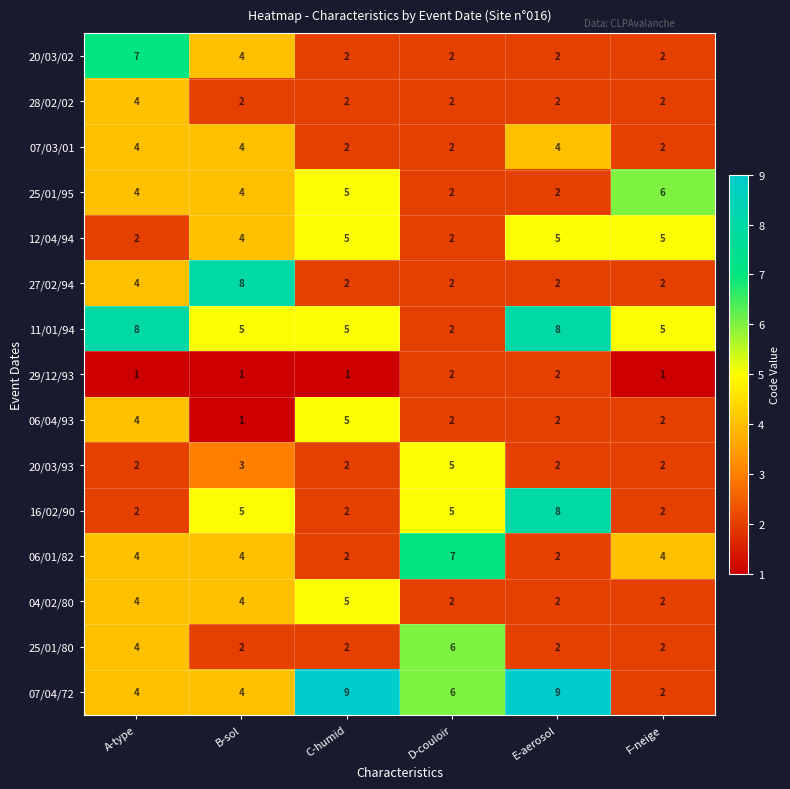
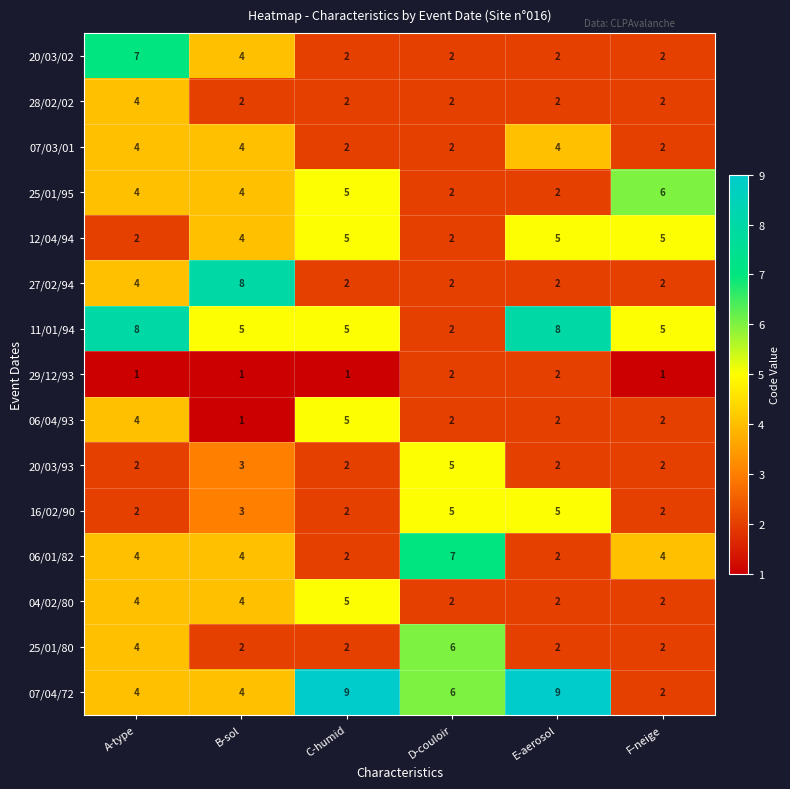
16/02/90, B-sol: 5 -> 3
16/02/90, E-aerosol: 8 -> 5
